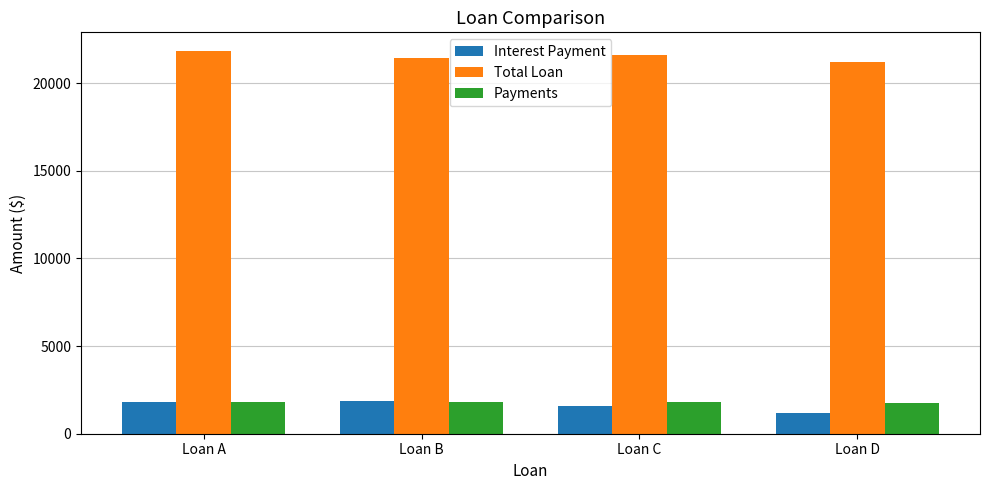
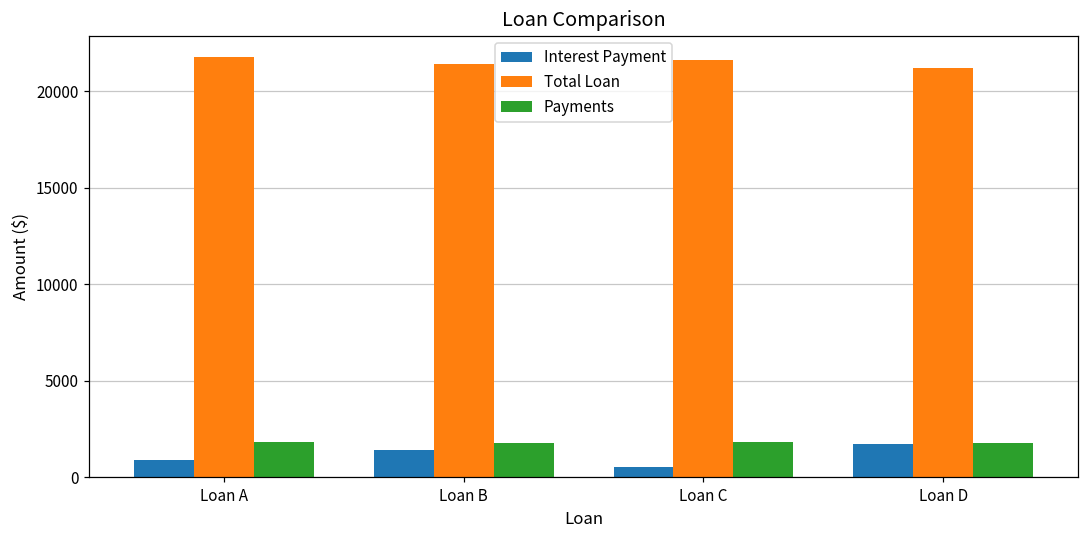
Interest Payment, Loan A: 1800 -> 900
Interest Payment, Loan B: 1900 -> 1400
Interest Payment, Loan C: 1600 -> 500
Interest Payment, Loan D: 1200 -> 1700
